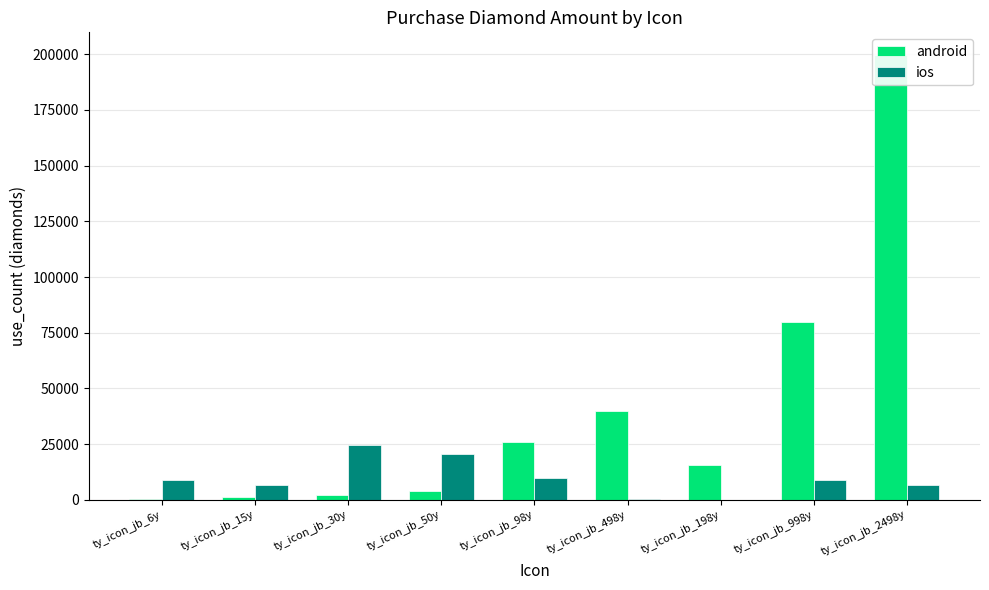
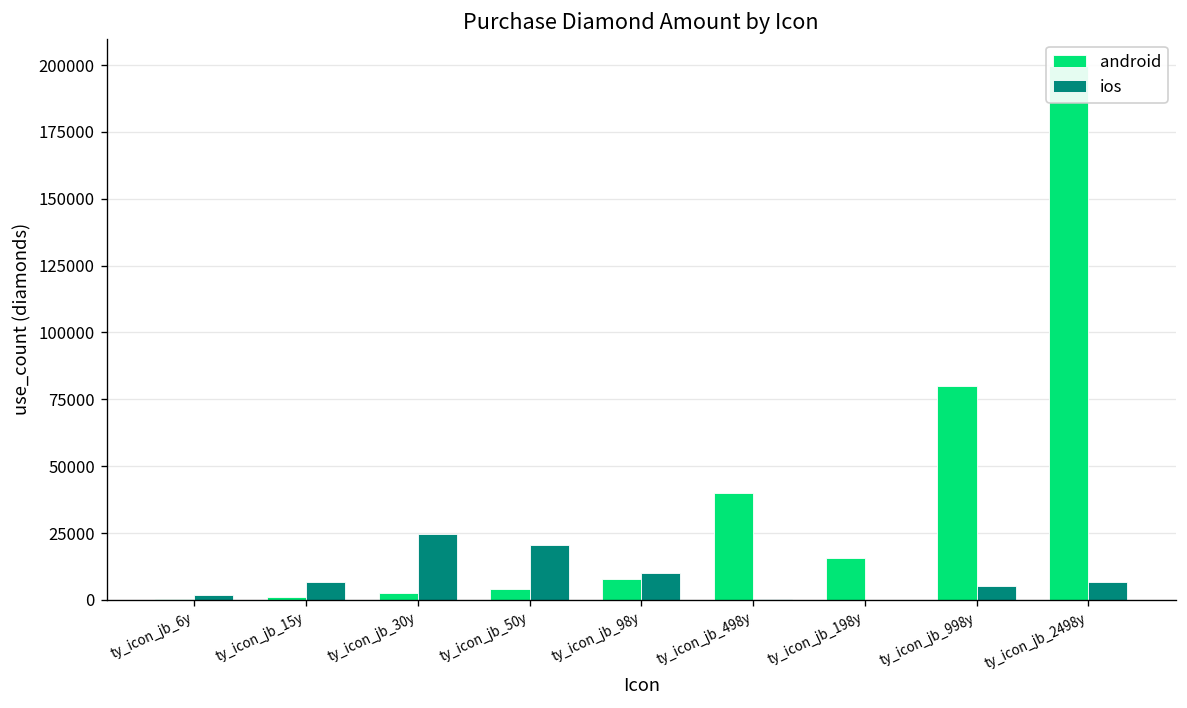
ios, ty_icon_jb_6y: 9000 -> 2000
android, ty_icon_jb_98y: 26000 -> 8000
ios, ty_icon_jb_998y: 9000 -> 5000
